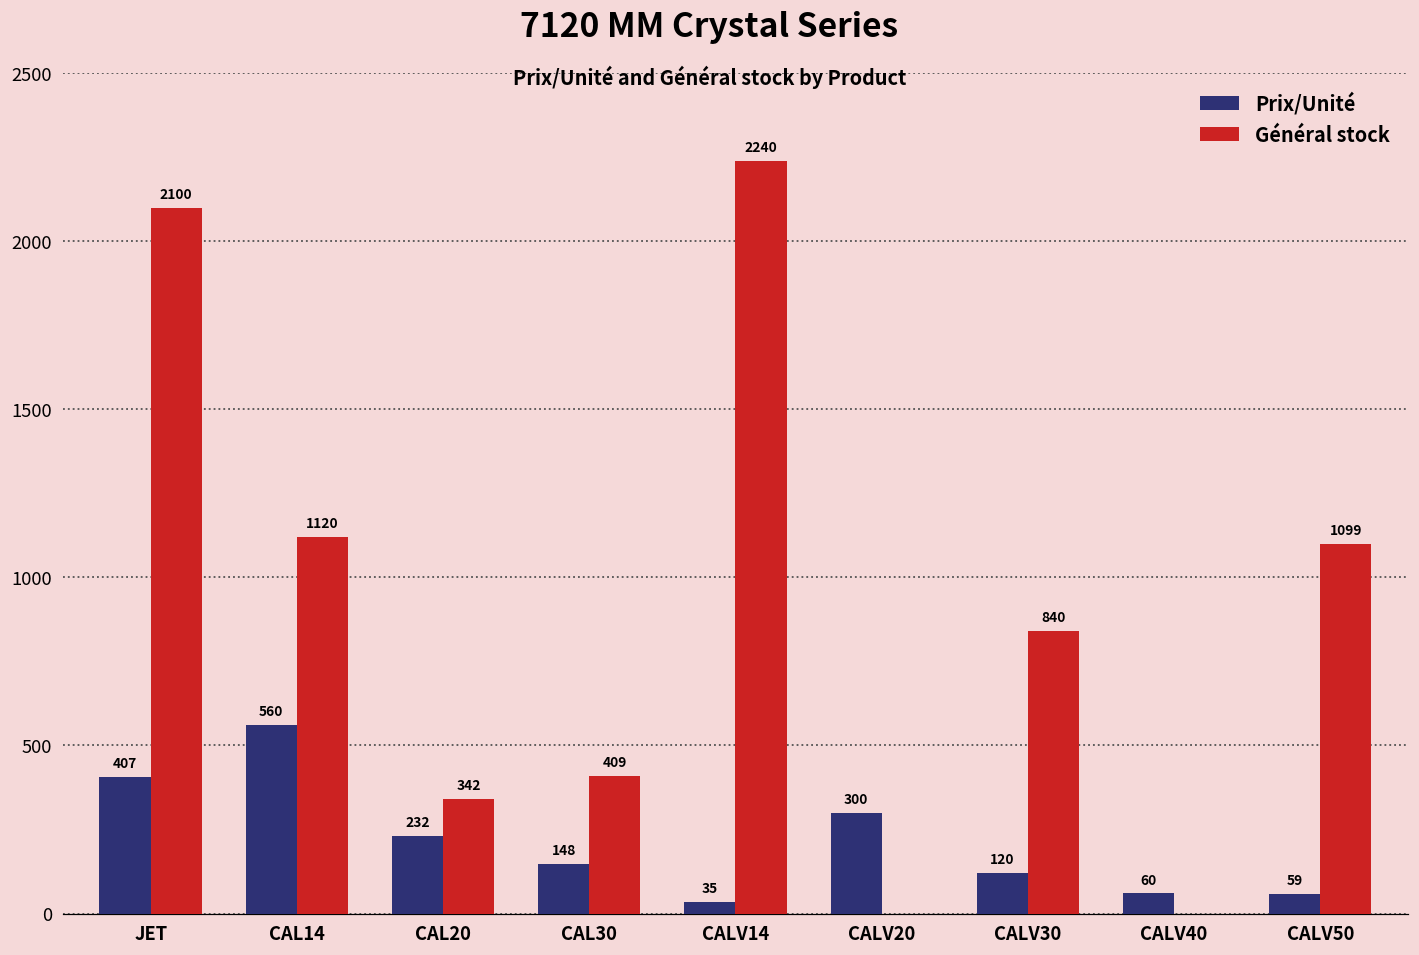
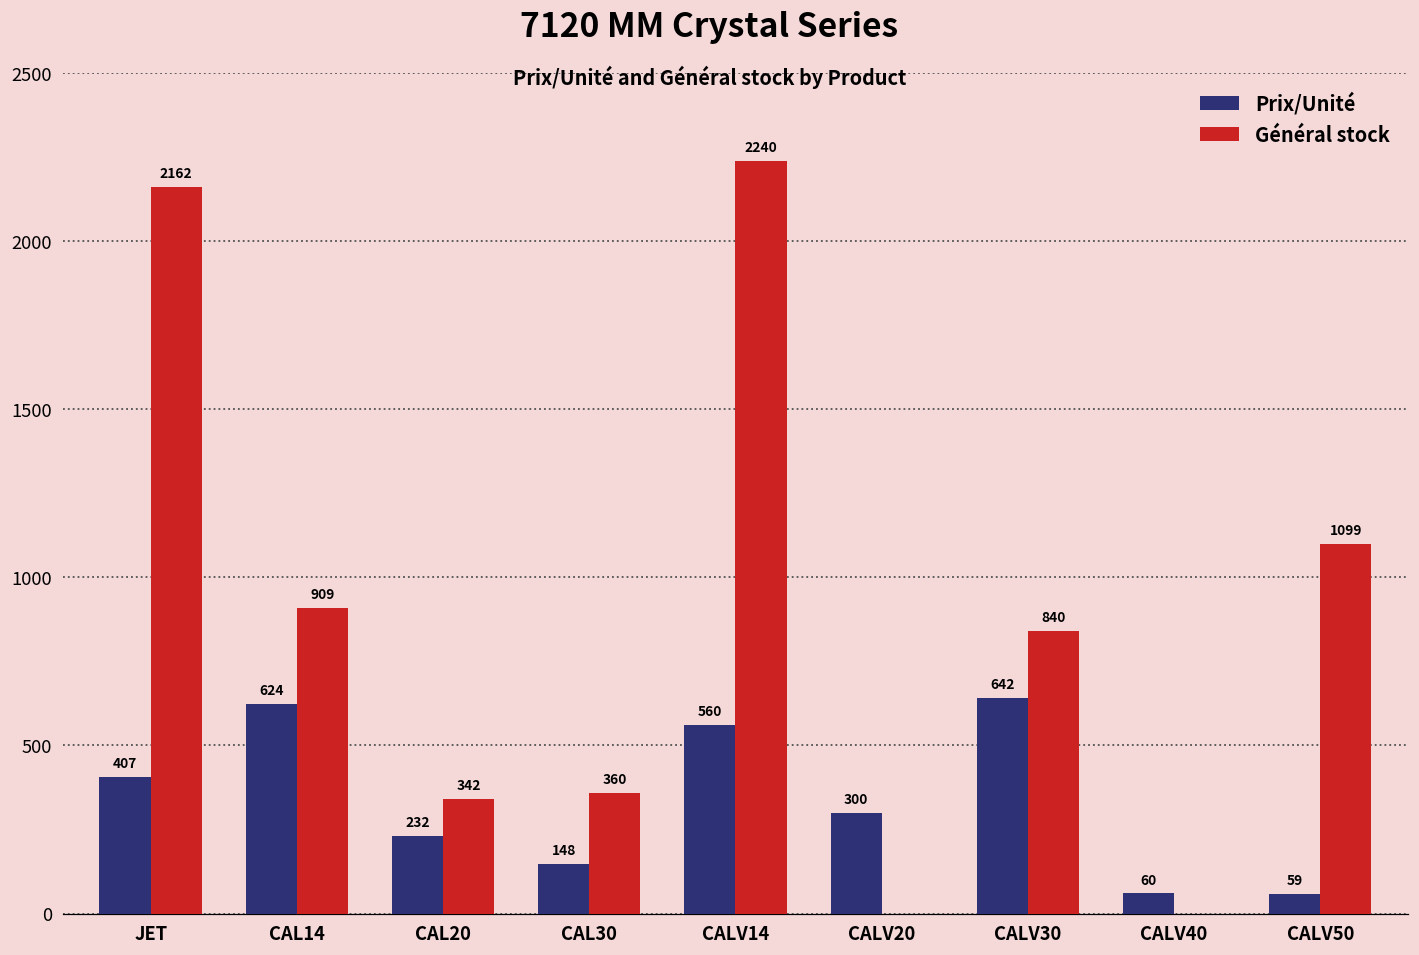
Général stock, JET: 2100 -> 2162
Prix/Unité, CAL14: 560 -> 624
Général stock, CAL14: 1120 -> 909
Général stock, CAL30: 409 -> 360
Prix/Unité, CALV14: 35 -> 560
Prix/Unité, CALV30: 120 -> 642
